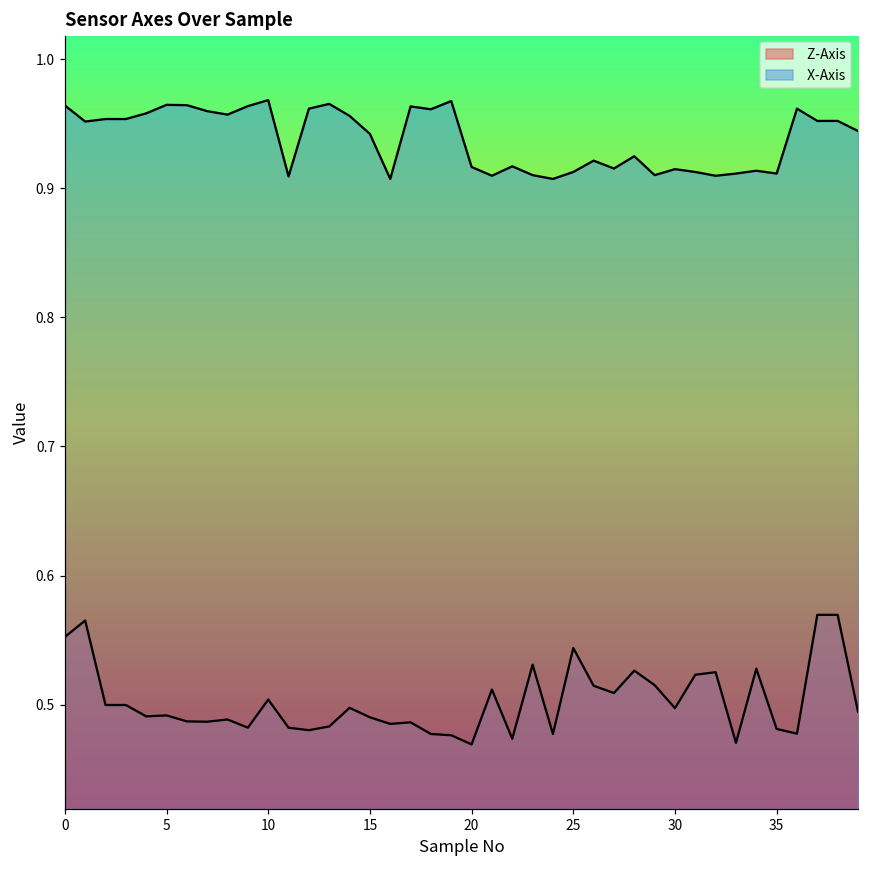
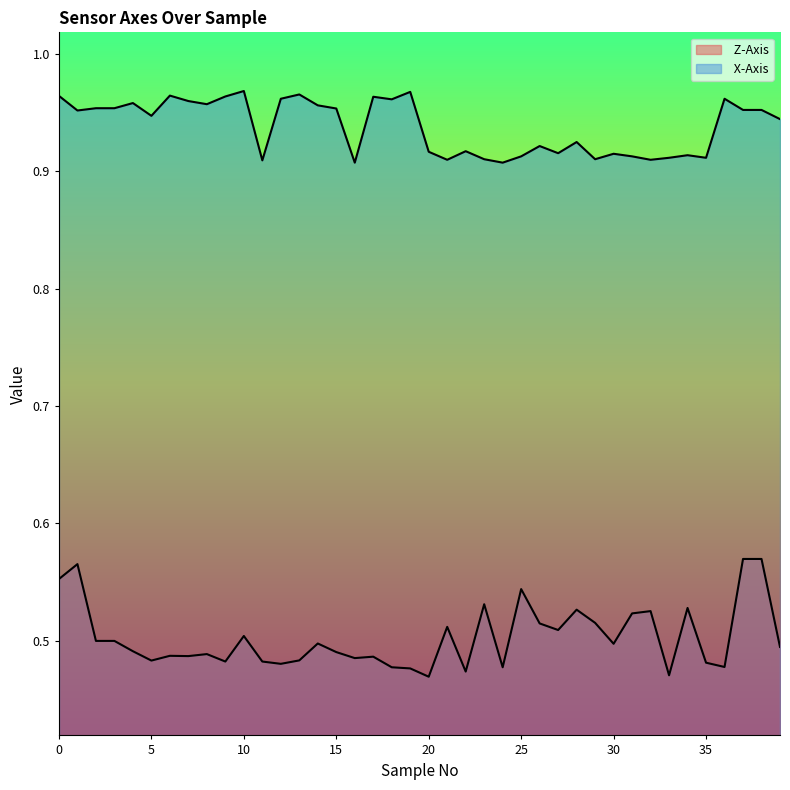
Z-Axis, 5: 0.492 -> 0.483
X-Axis, 5: 0.965 -> 0.947
X-Axis, 15: 0.942 -> 0.953
